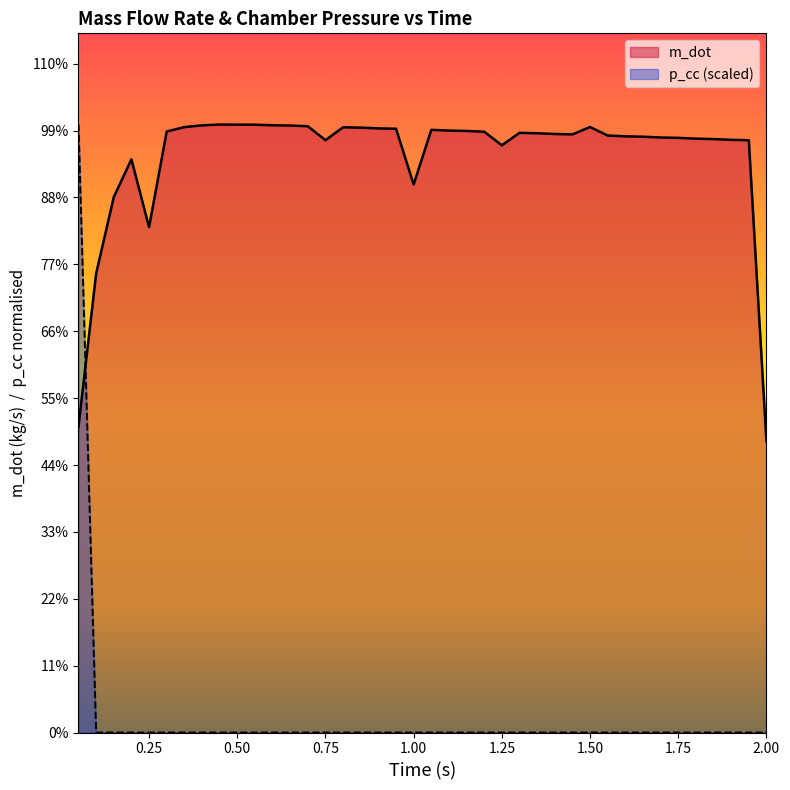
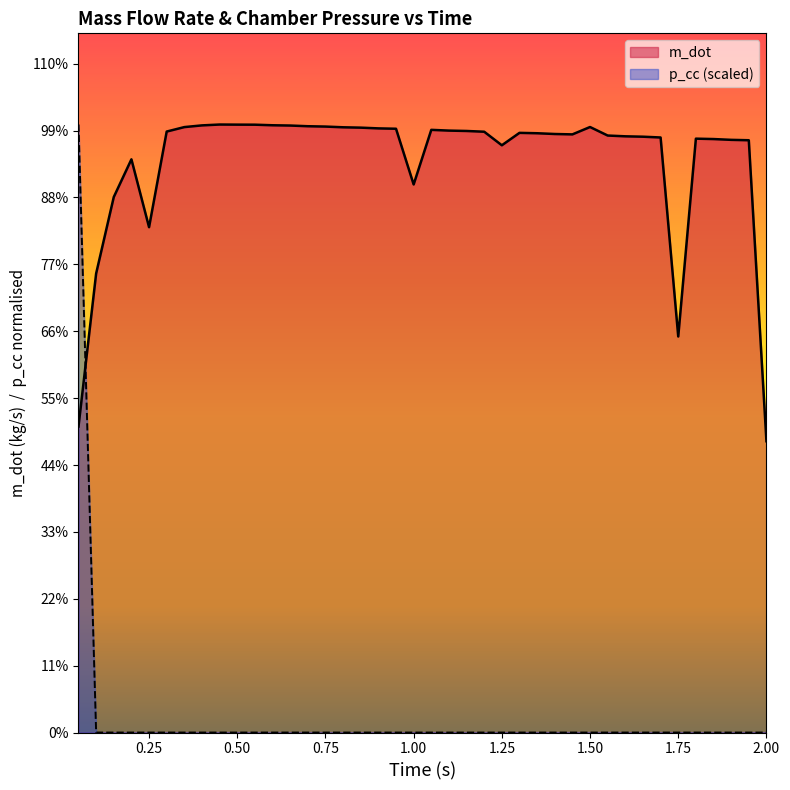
m_dot, 0.75: 97% -> 100%
m_dot, 1.75: 98% -> 65%
